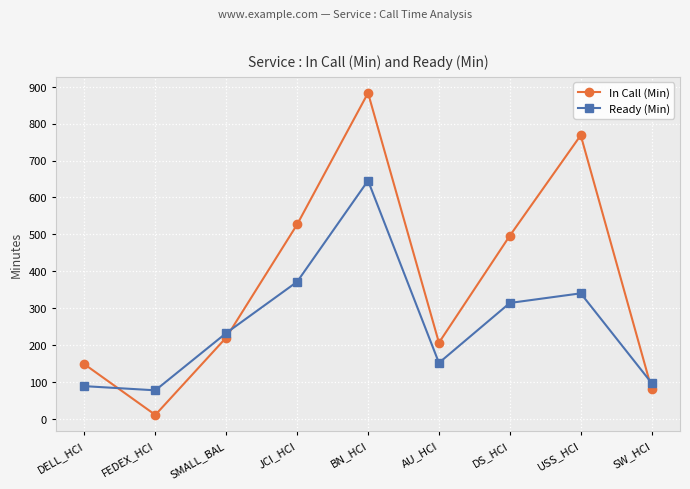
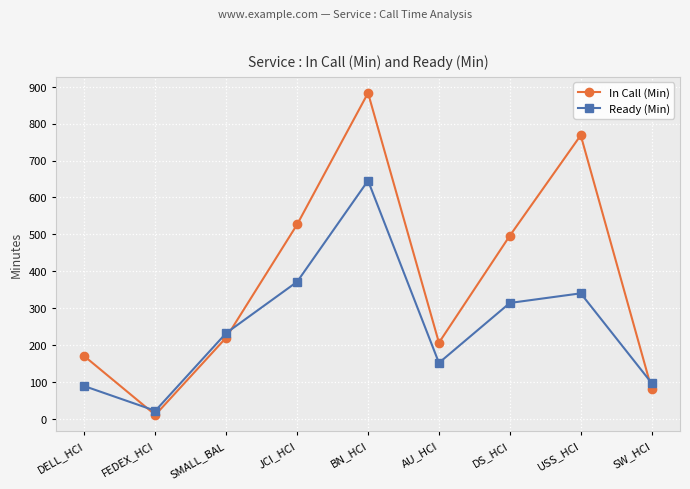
In Call (Min), DELL_HCI: 150 -> 170
Ready (Min), FEDEX_HCI: 80 -> 20
